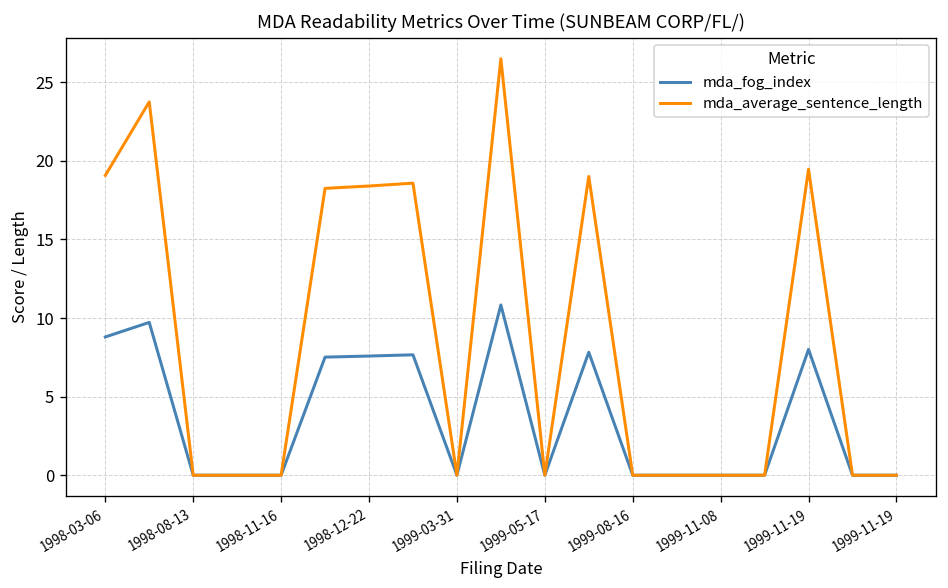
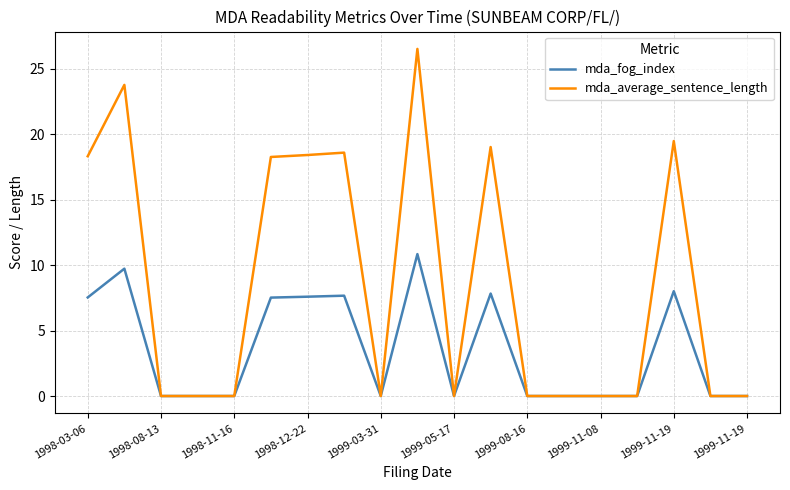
mda_fog_index, 1998-03-06: 8.8 -> 7.5
mda_average_sentence_length, 1998-03-06: 19.1 -> 18.3
